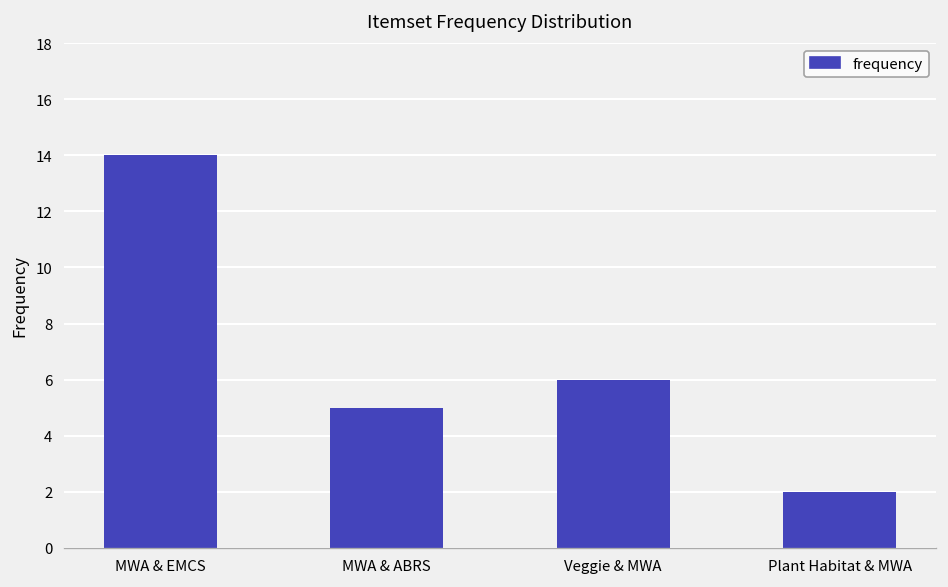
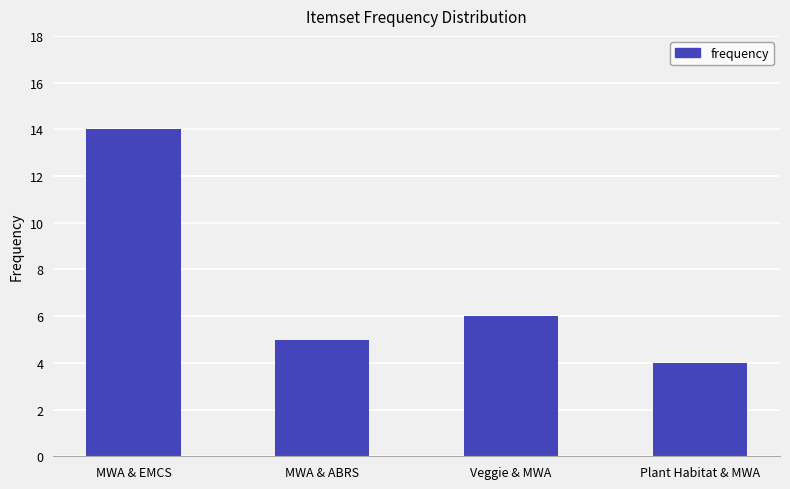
Plant Habitat & MWA: 2 -> 4
